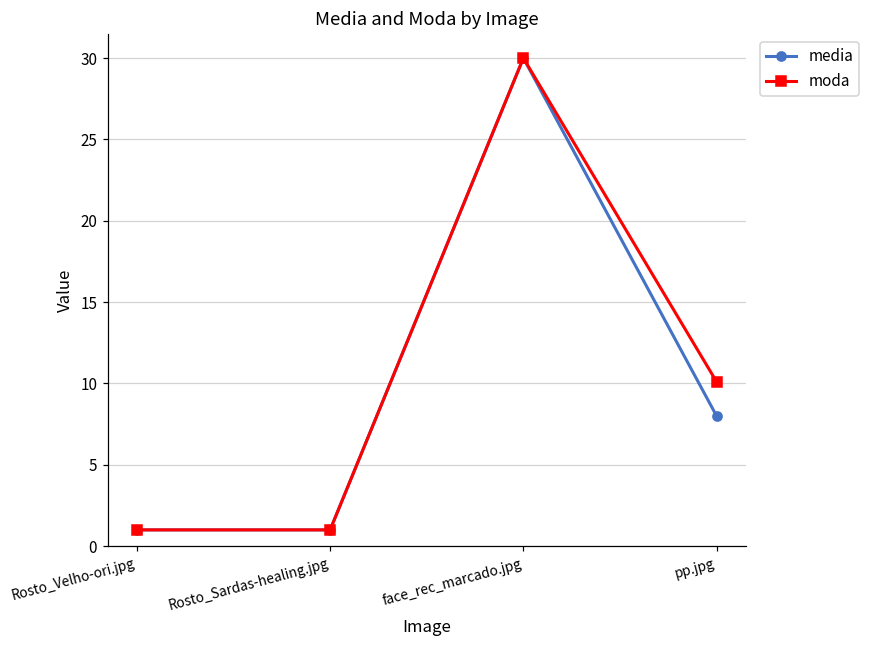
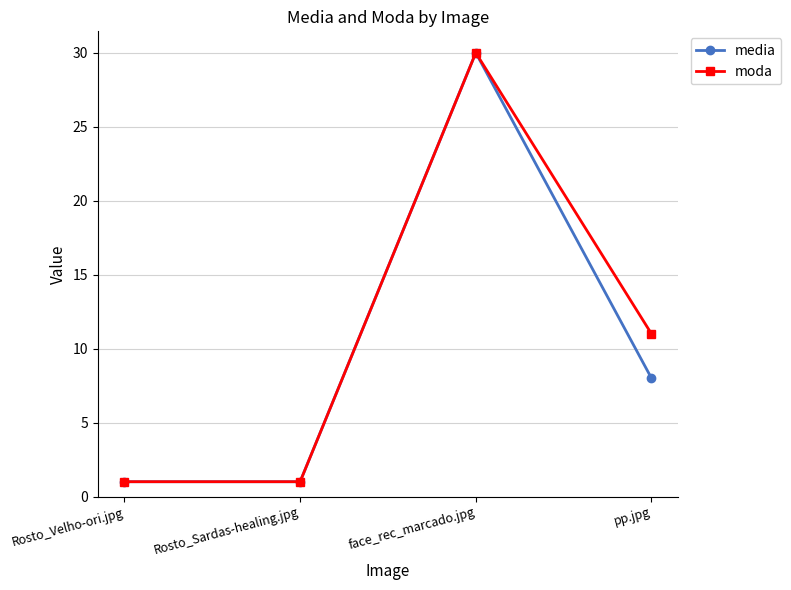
moda, pp.jpg: 10.1 -> 11.0
